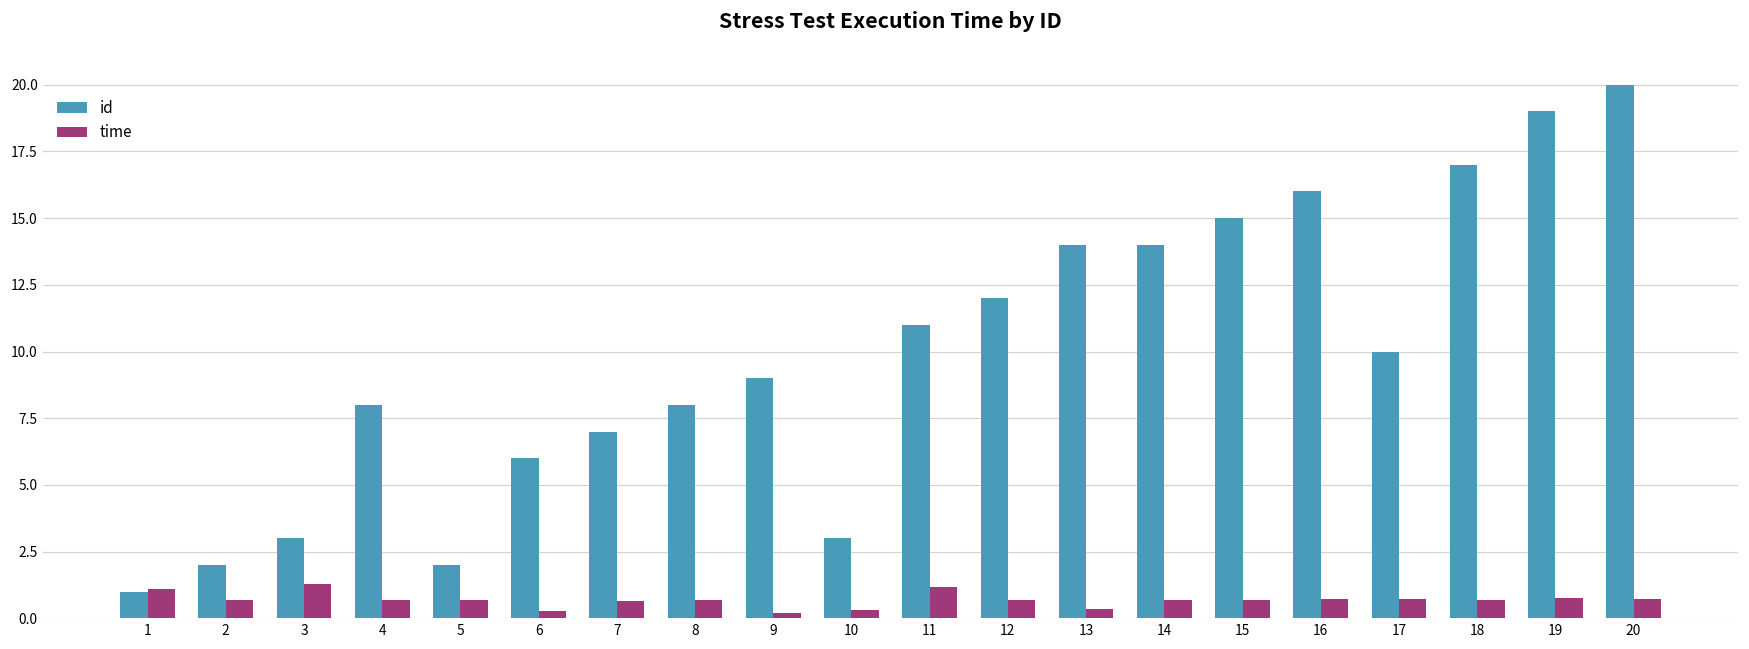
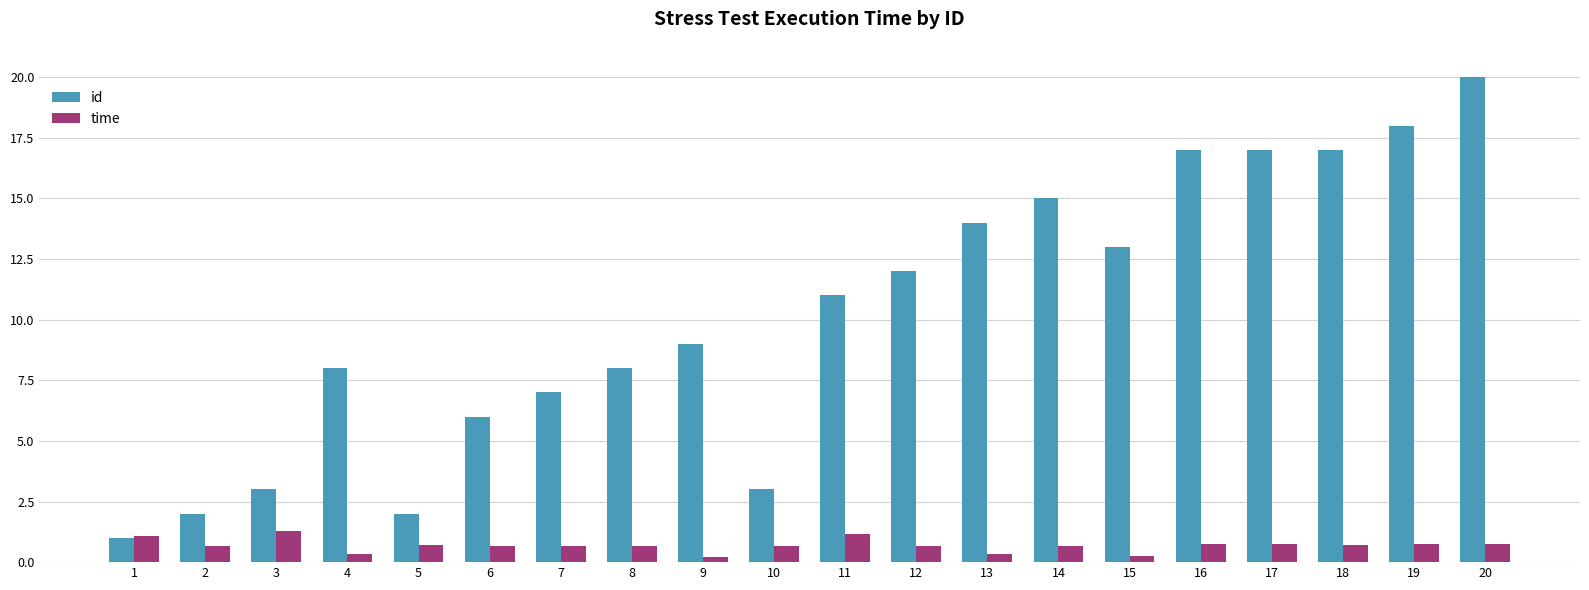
time, 4: 0.7 -> 0.4
time, 6: 0.3 -> 0.7
time, 10: 0.3 -> 0.7
id, 14: 14 -> 15
id, 15: 15 -> 13
time, 15: 0.7 -> 0.3
id, 16: 16 -> 17
id, 17: 10 -> 17
id, 19: 19 -> 18
